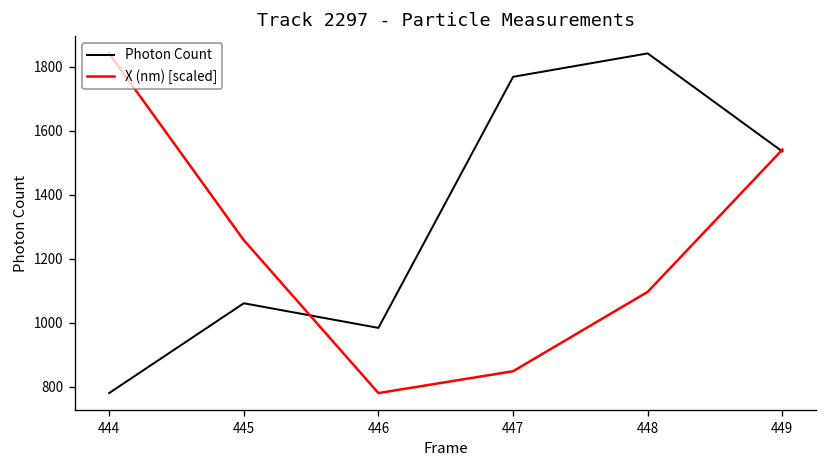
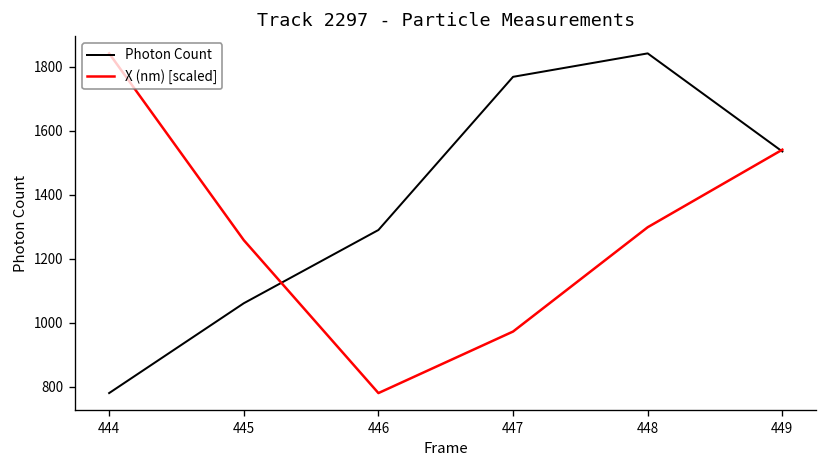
Photon Count, 446: 980 -> 1290
X (nm) [scaled], 447: 850 -> 970
X (nm) [scaled], 448: 1100 -> 1300
